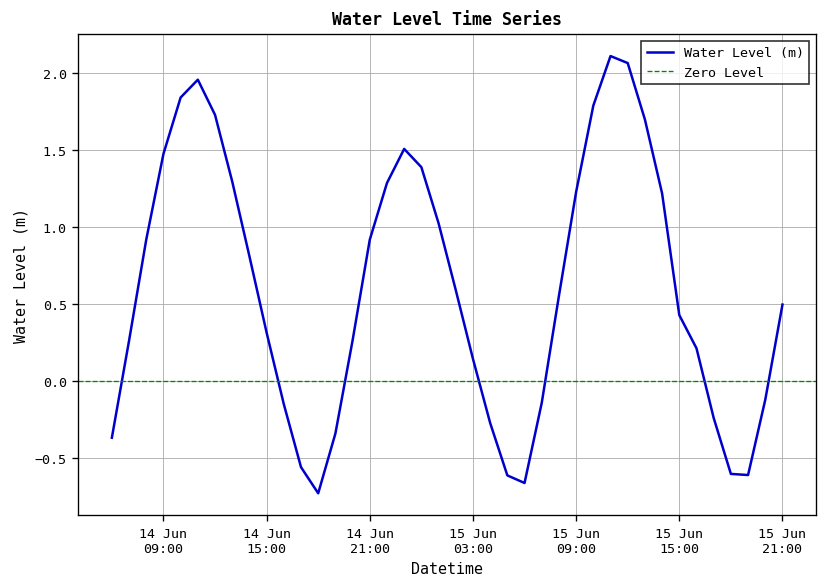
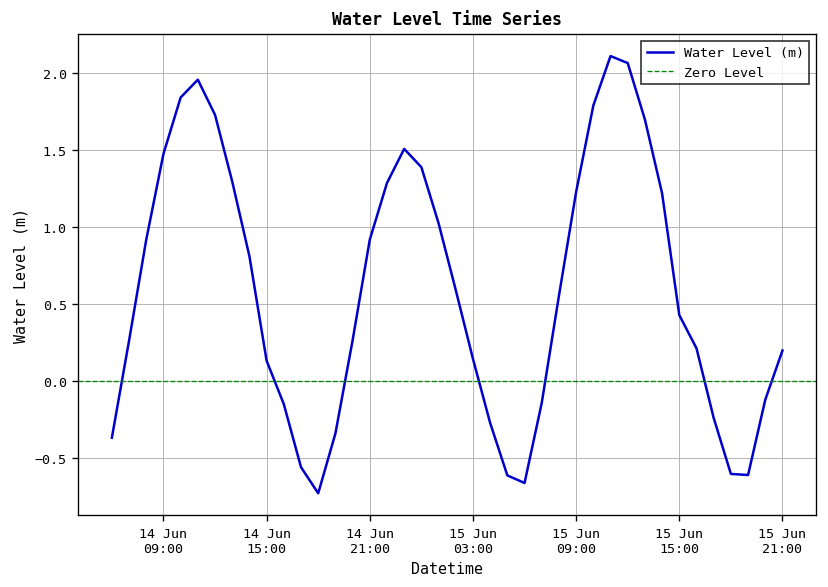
14 Jun 15:00: 0.31 -> 0.13
15 Jun 21:00: 0.50 -> 0.20
